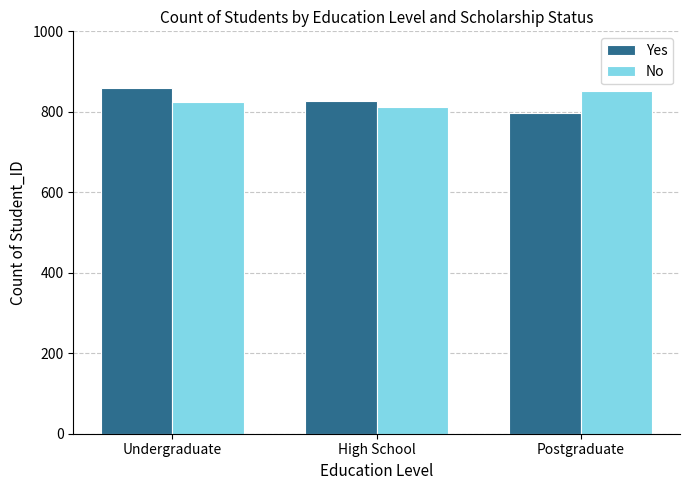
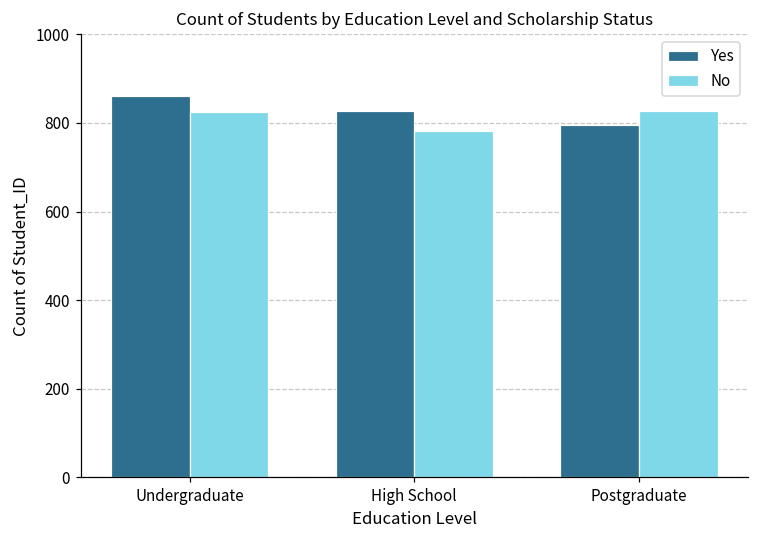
No, High School: 810 -> 780
No, Postgraduate: 850 -> 830
